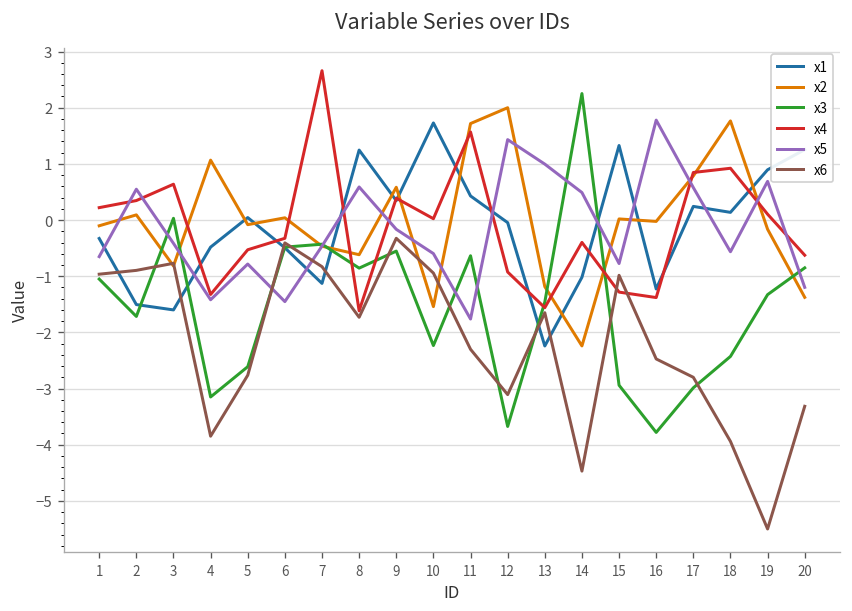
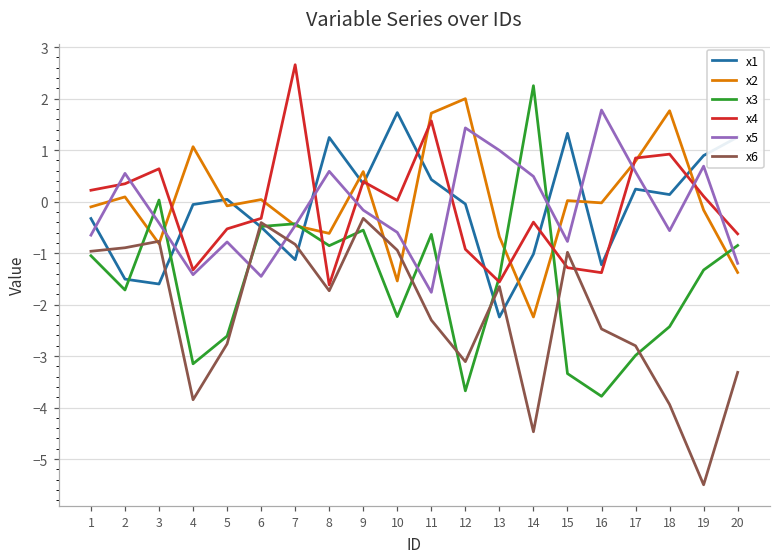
x1, 4: -0.5 -> -0.1
x2, 13: -1.2 -> -0.7
x3, 15: -2.9 -> -3.3
